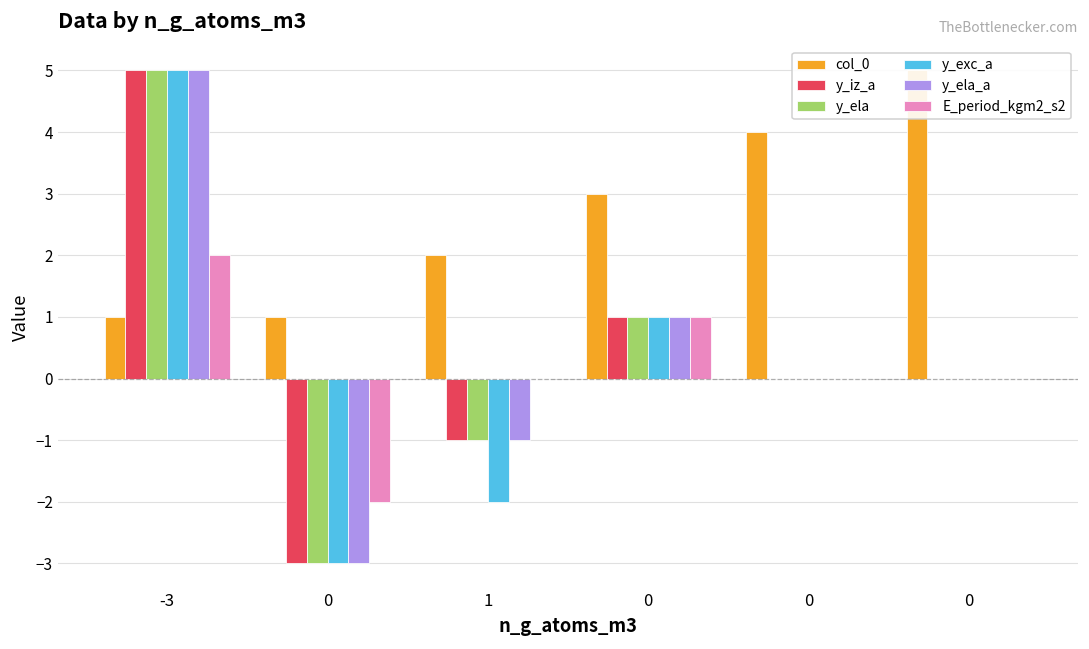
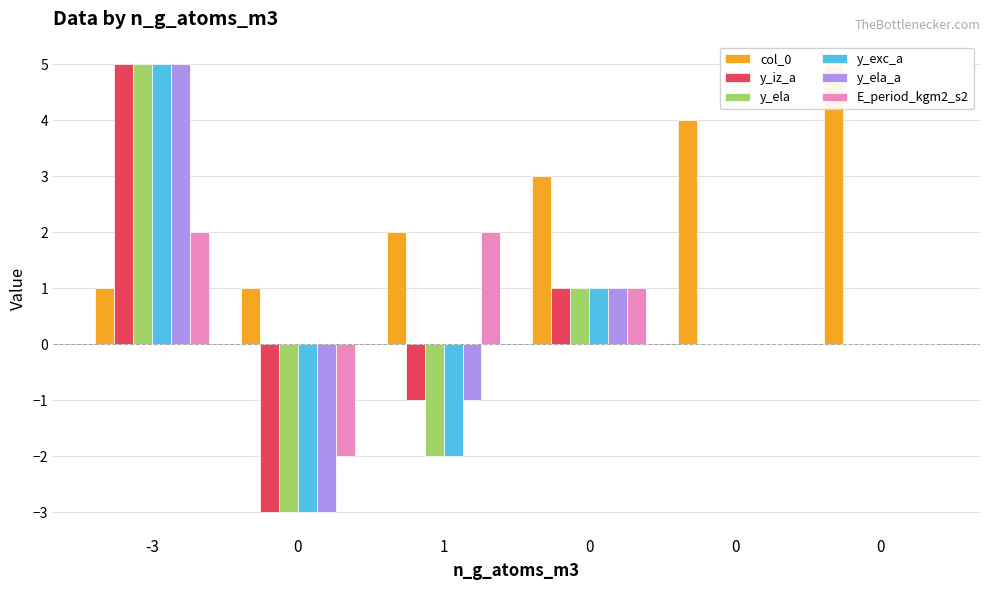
y_ela, 1: -1 -> -2
E_period_kgm2_s2, 1: 0 -> 2
